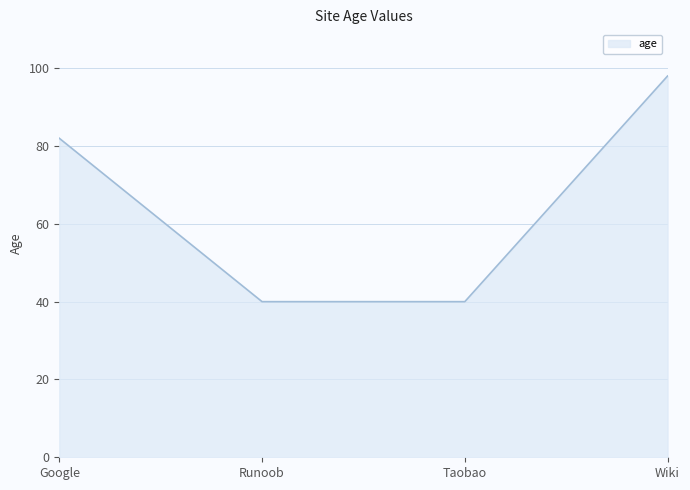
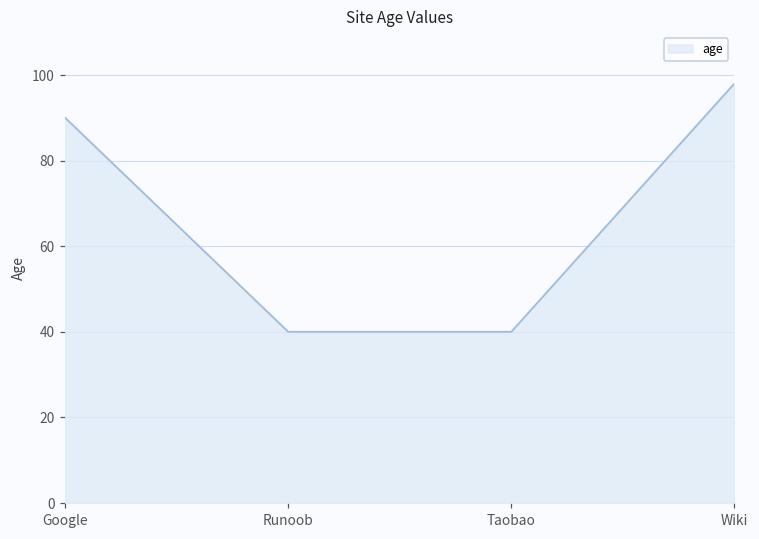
Google: 82 -> 90
